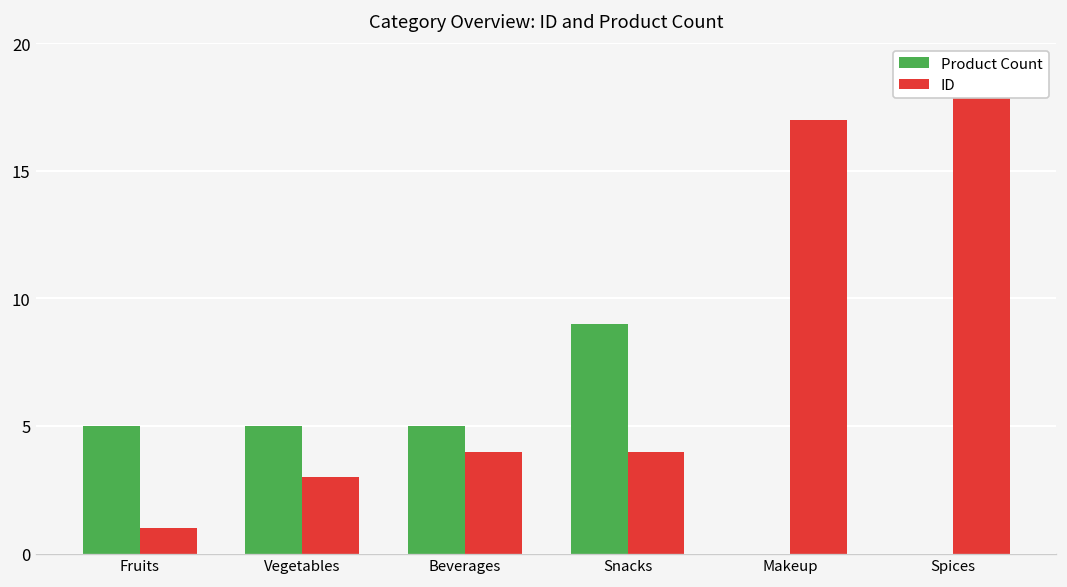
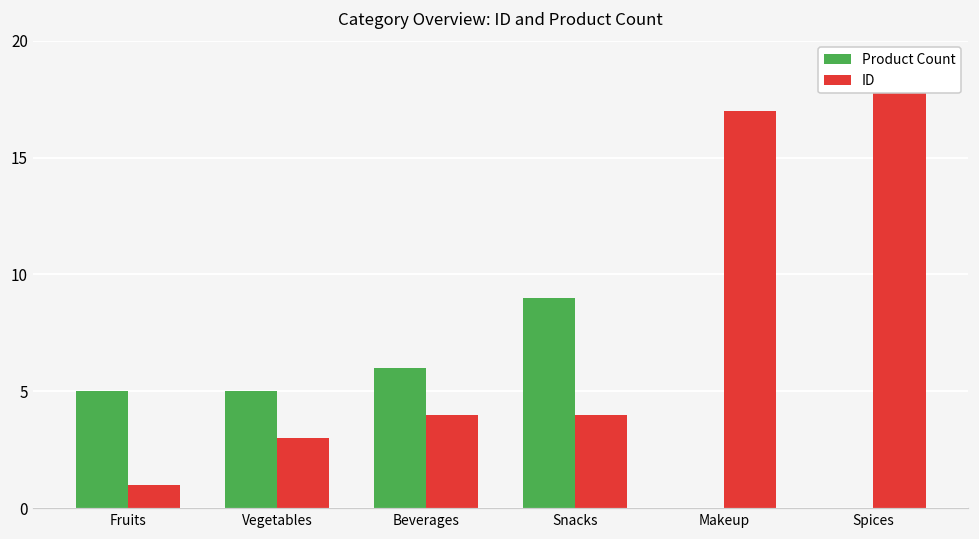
Product Count, Beverages: 5 -> 6
